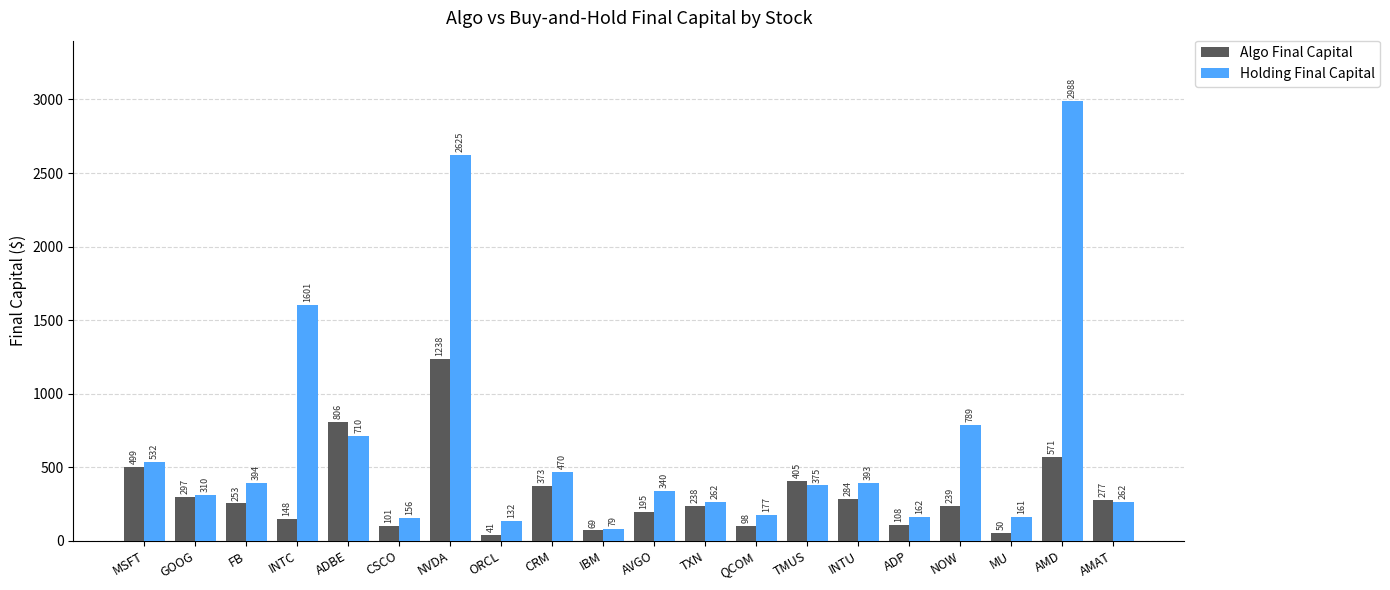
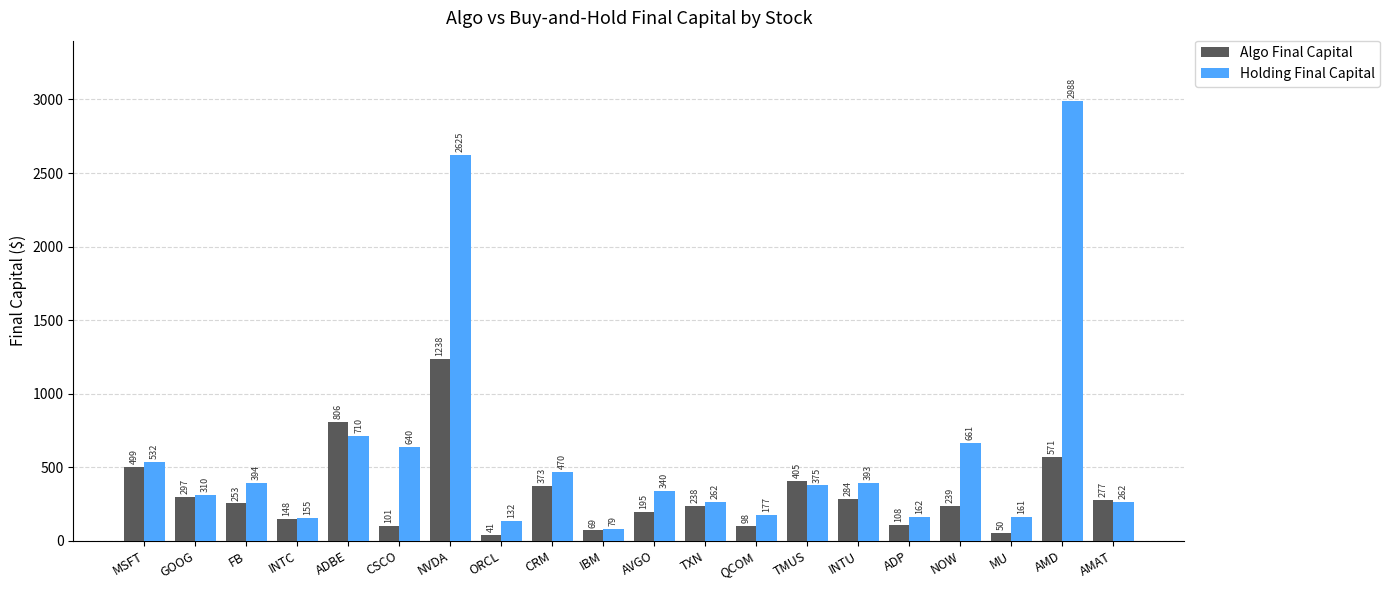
Holding Final Capital, INTC: 1601 -> 155
Holding Final Capital, CSCO: 156 -> 640
Holding Final Capital, NOW: 789 -> 661
